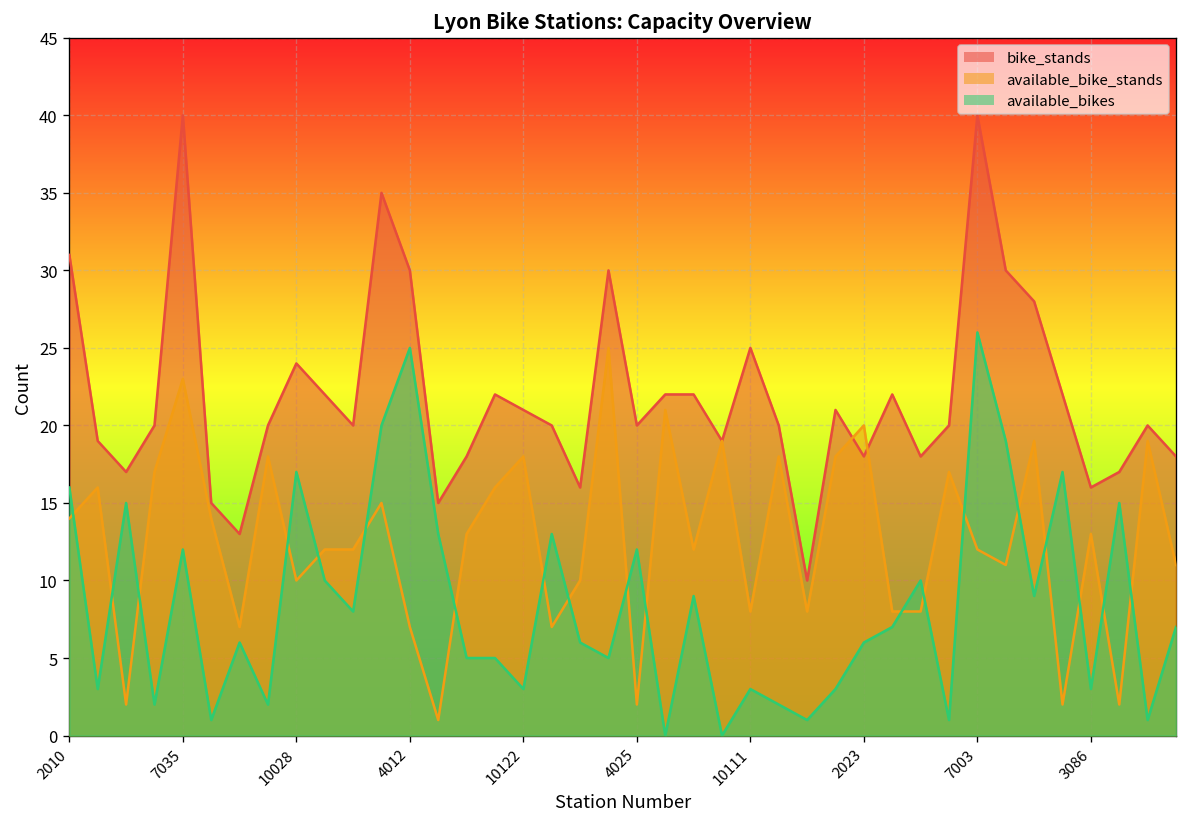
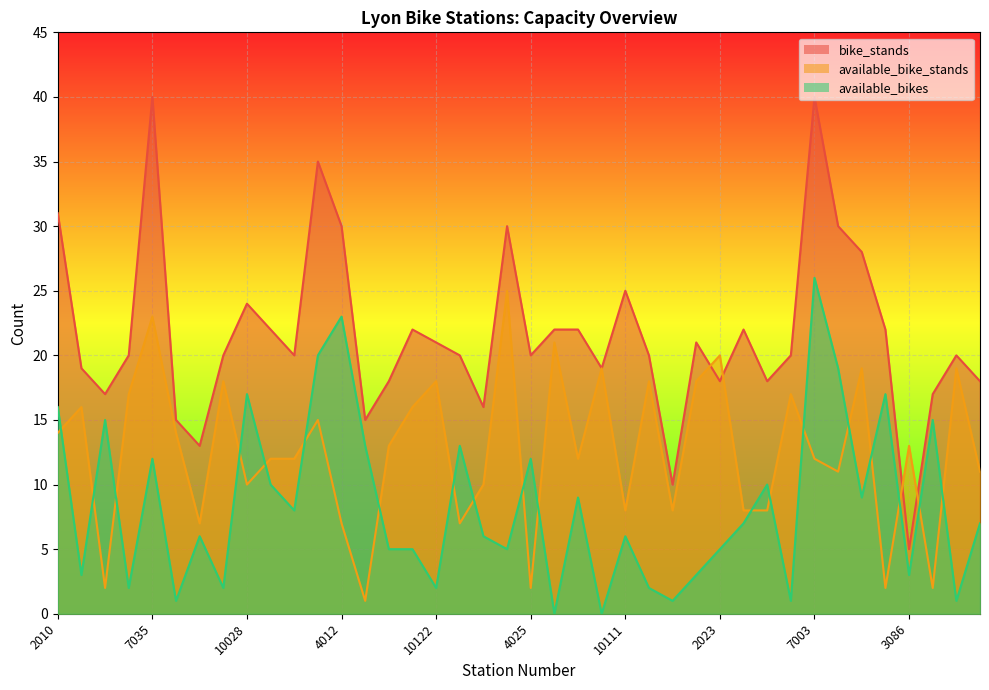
available_bikes, 4012: 25 -> 23
available_bikes, 10122: 3 -> 2
available_bikes, 10111: 3 -> 6
available_bikes, 2023: 6 -> 5
bike_stands, 3086: 16 -> 5
